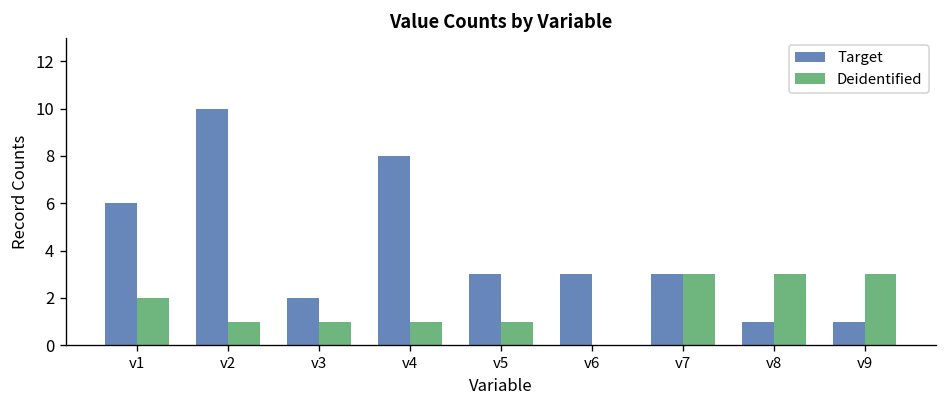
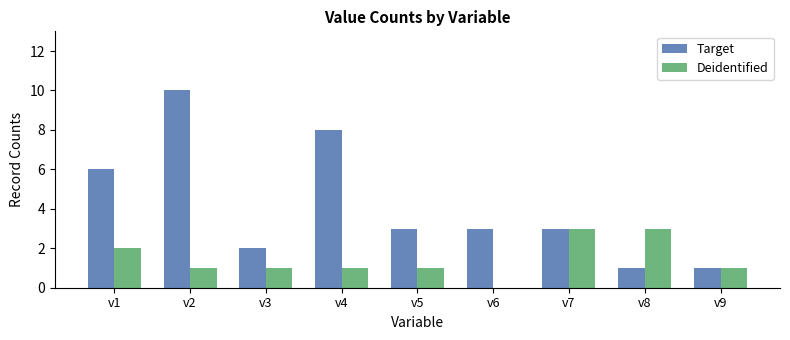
Deidentified, v9: 3 -> 1
